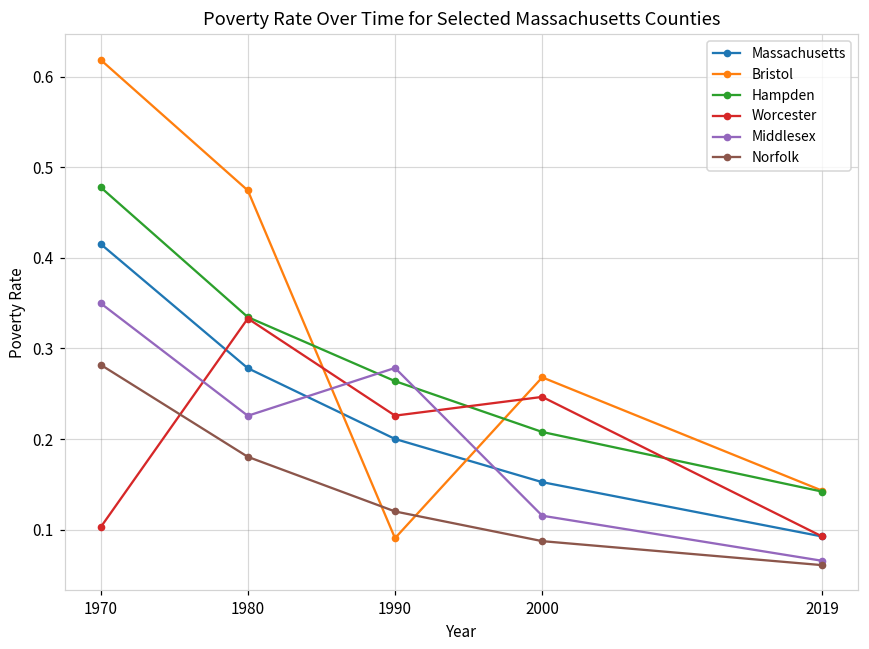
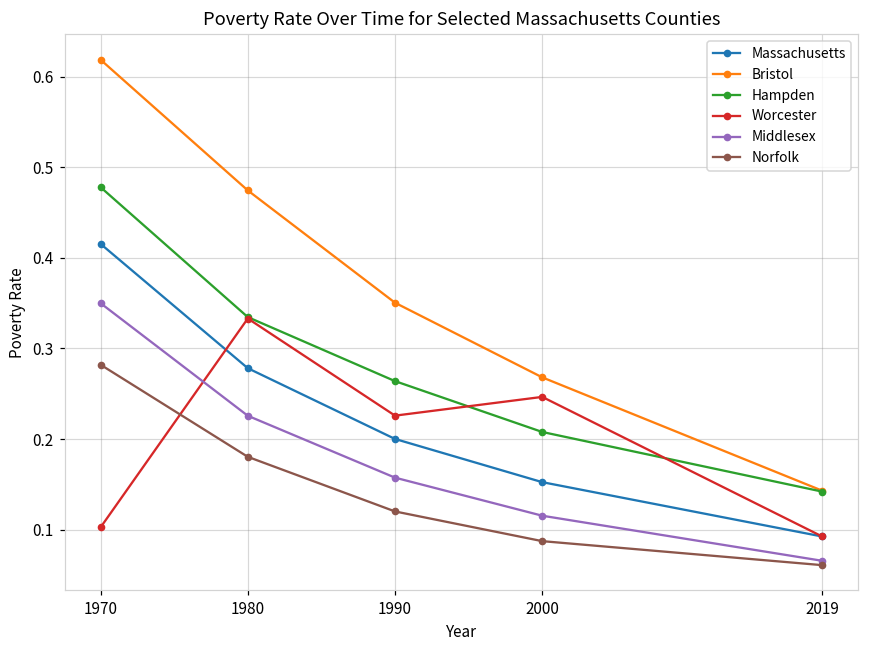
Bristol, 1990: 0.09 -> 0.35
Middlesex, 1990: 0.28 -> 0.16
